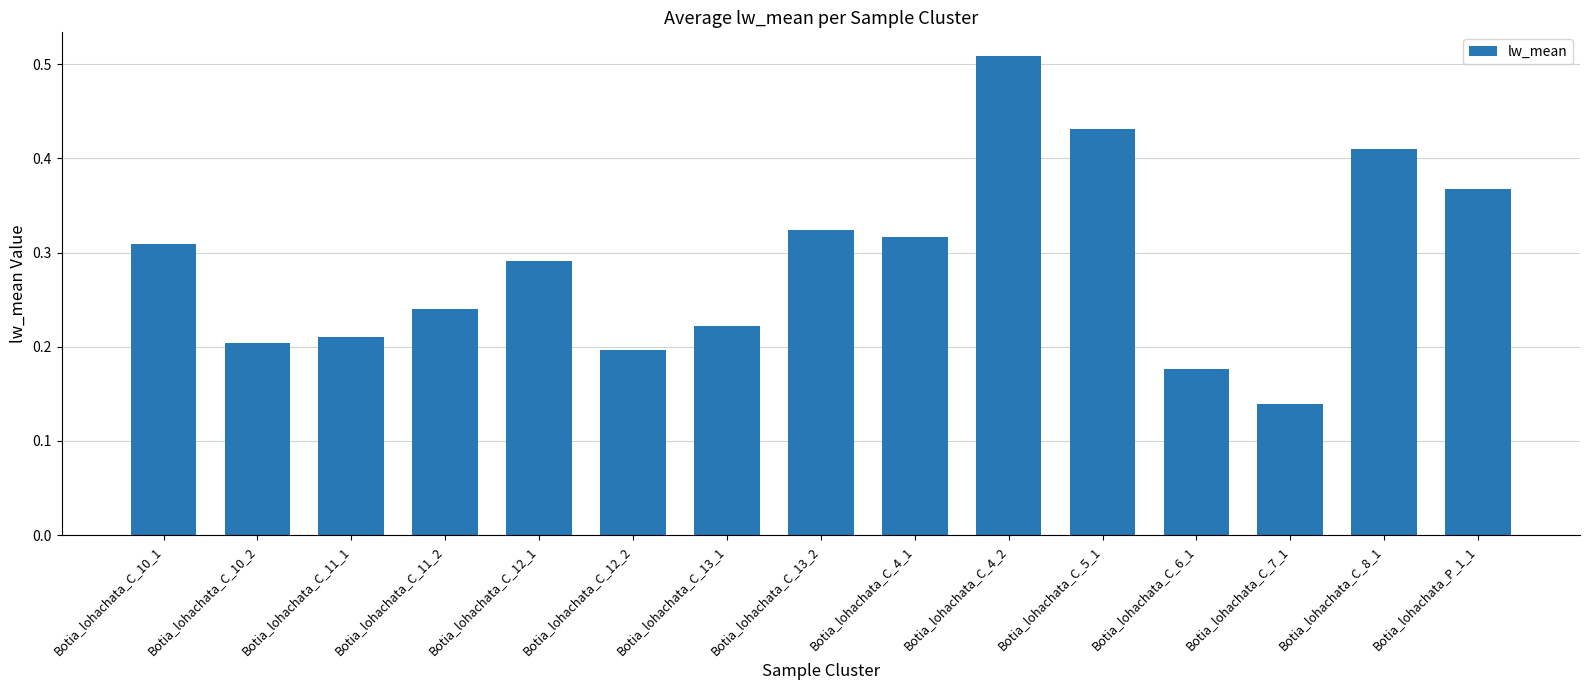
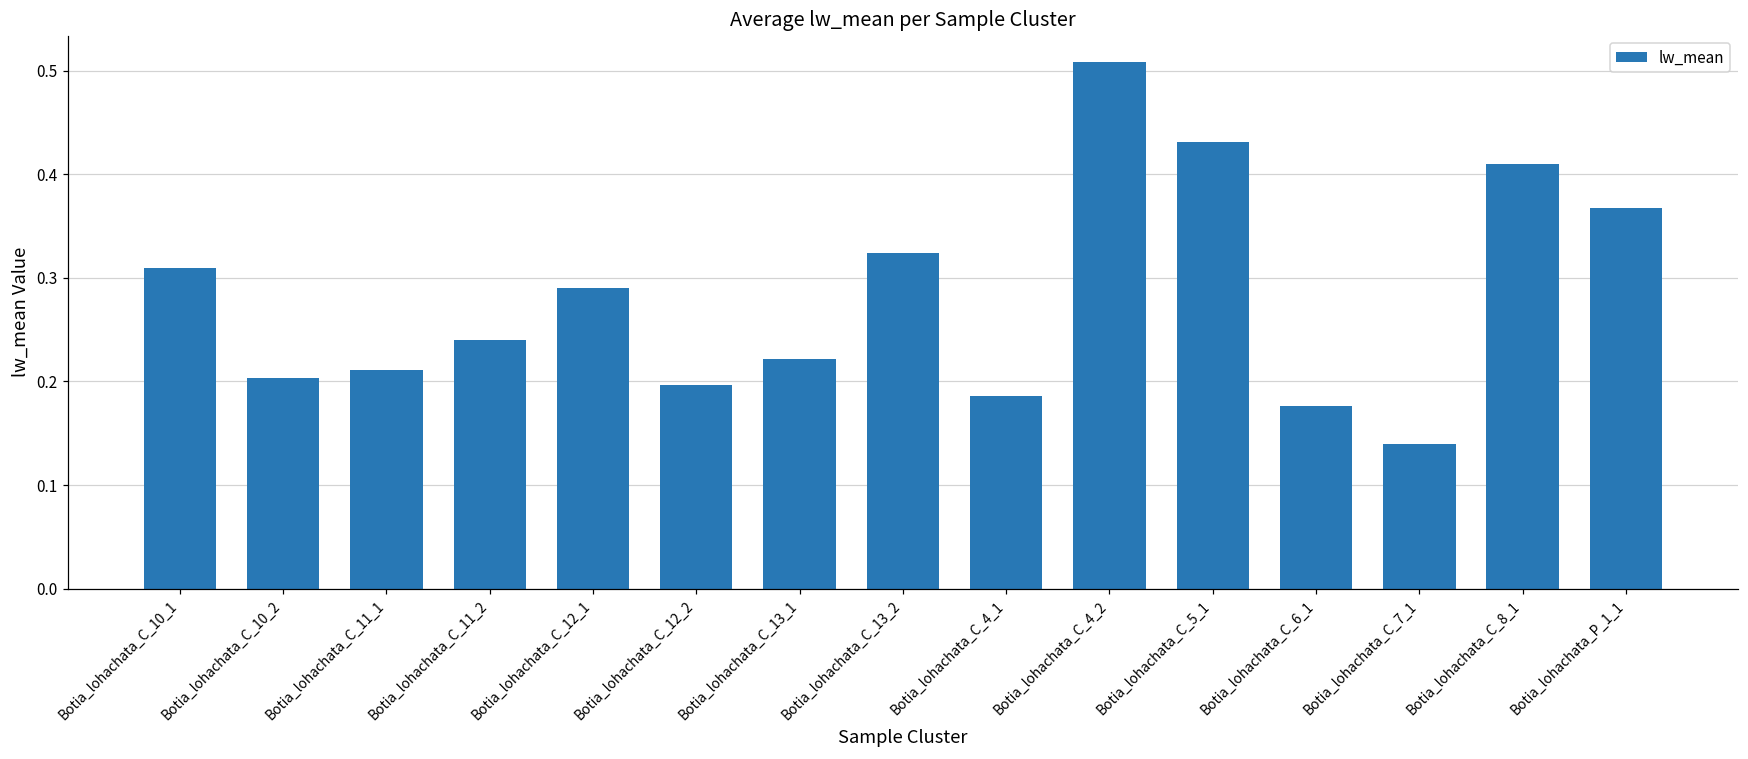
Botia_lohachata_C_4_1: 0.32 -> 0.19
